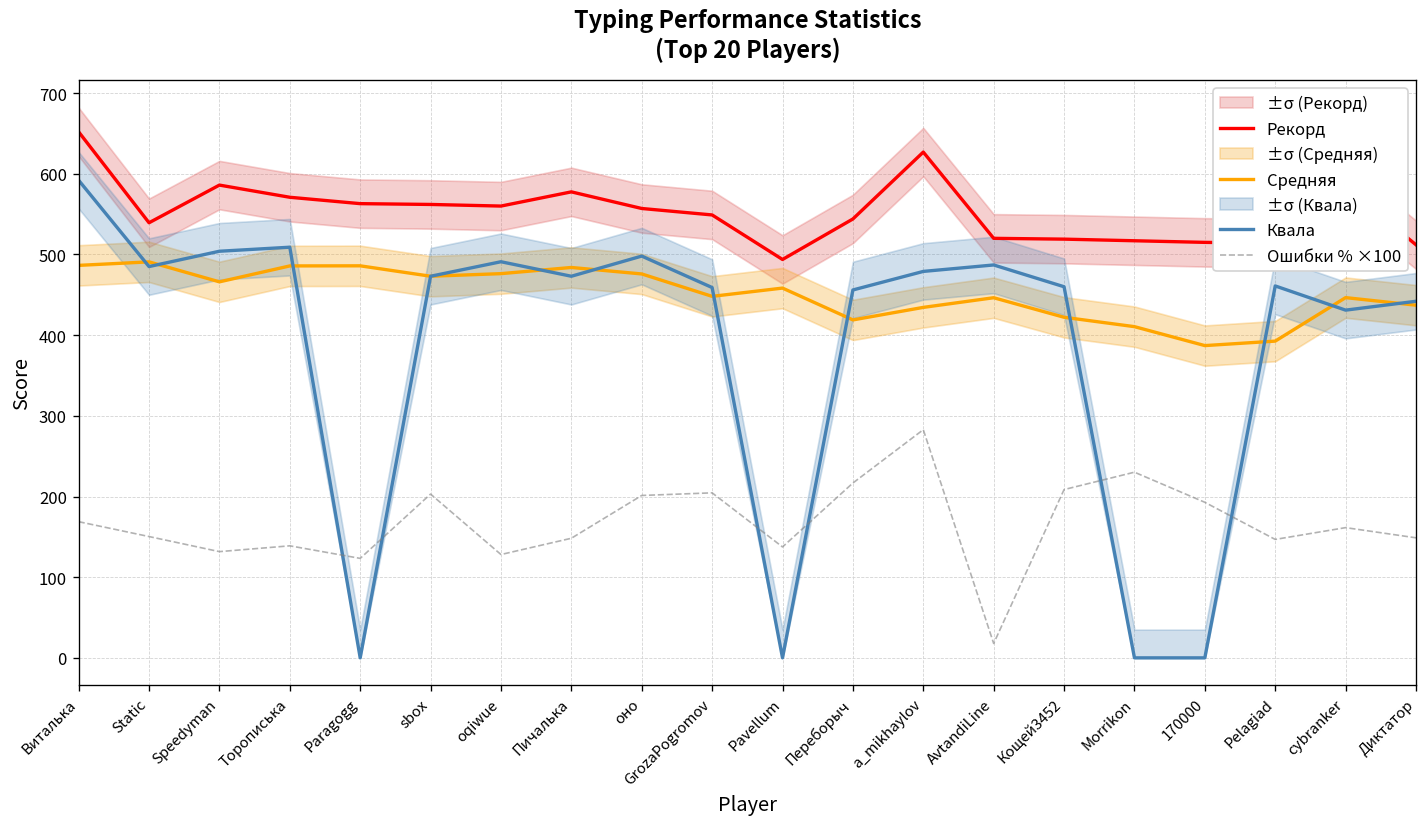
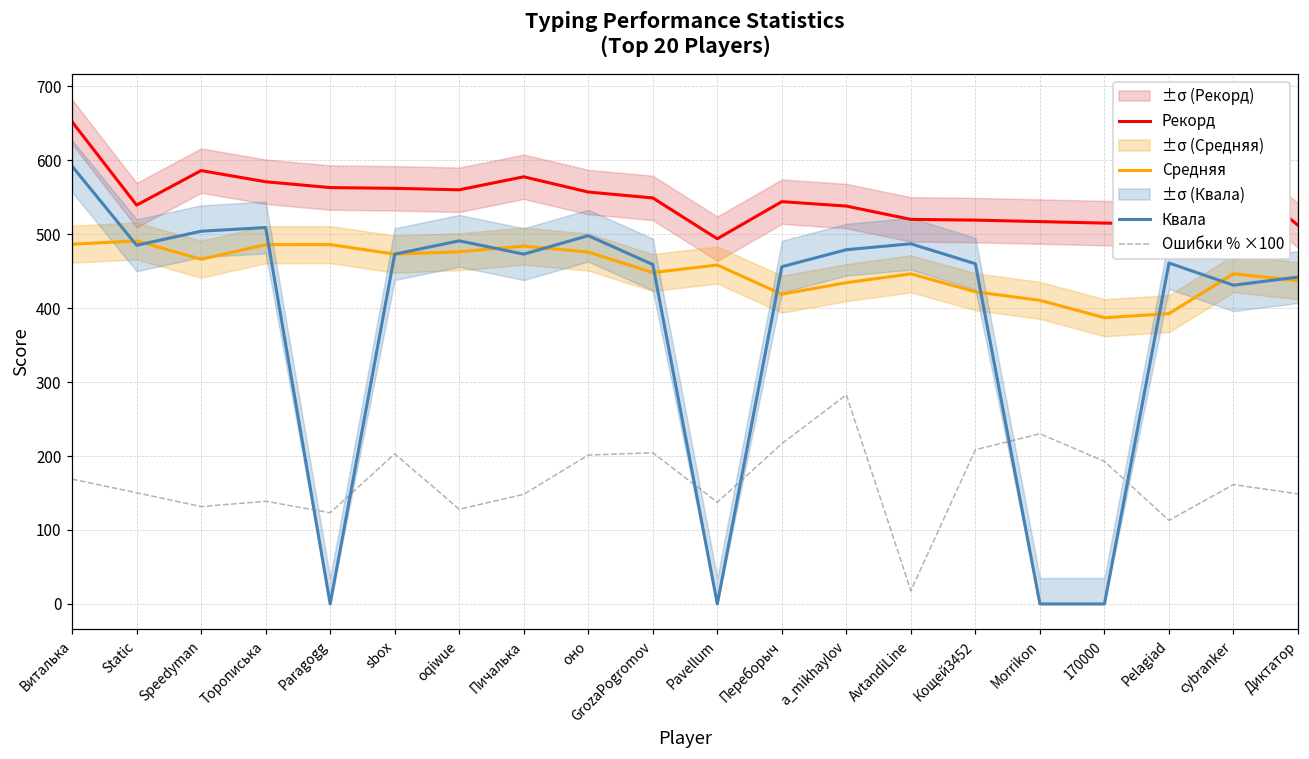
Рекорд, a_mikhaylov: 630 -> 540
Ошибки % ×100, Pelagiad: 150 -> 110
